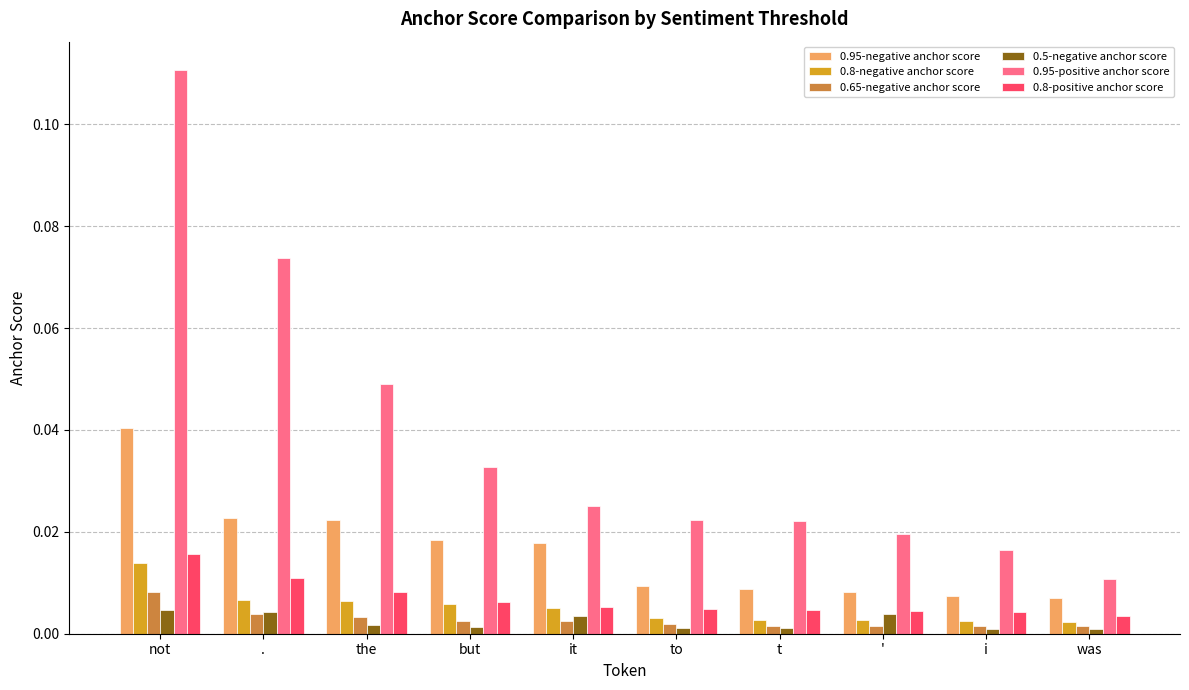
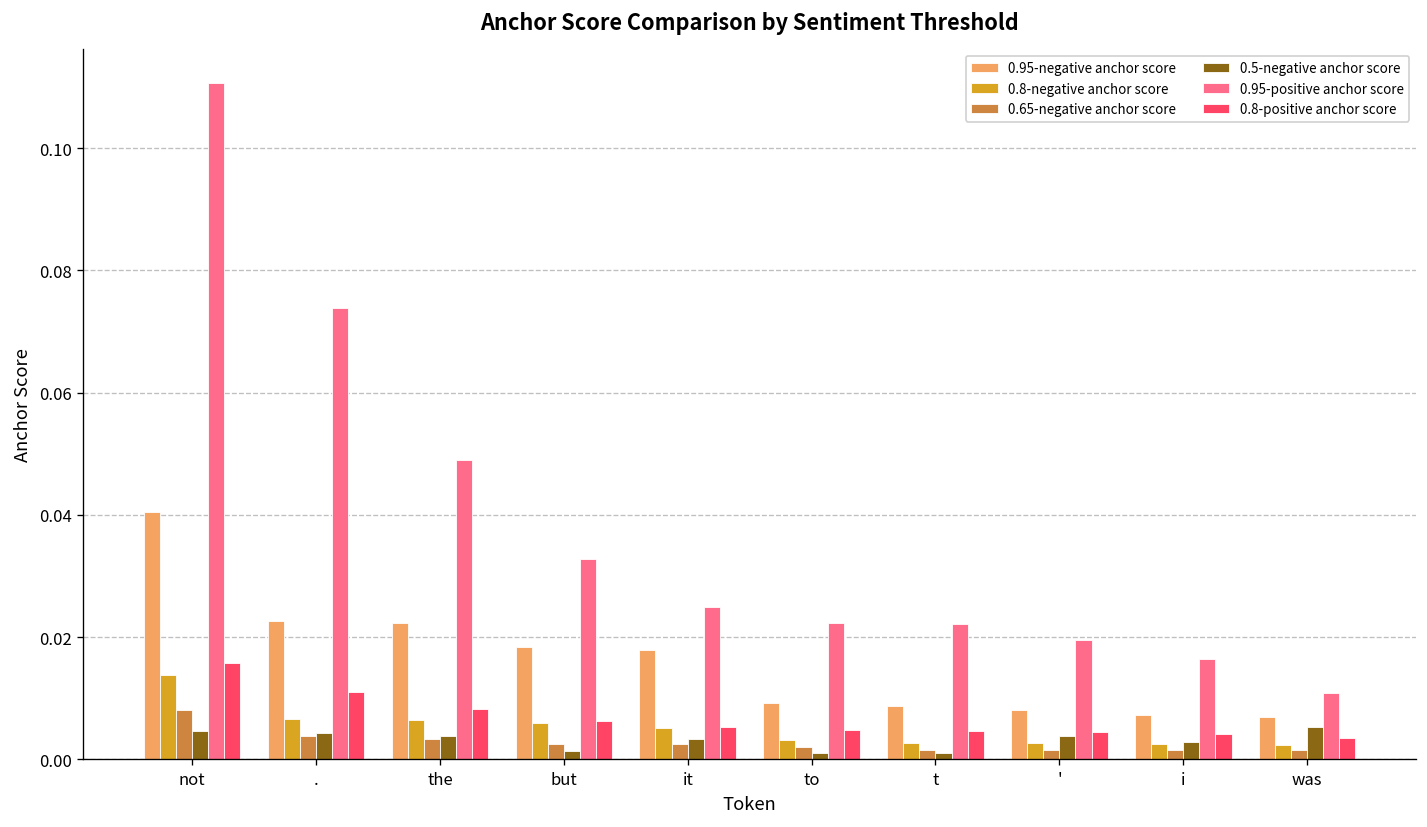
0.5-negative anchor score, the: 0.002 -> 0.004
0.5-negative anchor score, i: 0.001 -> 0.003
0.5-negative anchor score, was: 0.001 -> 0.005
